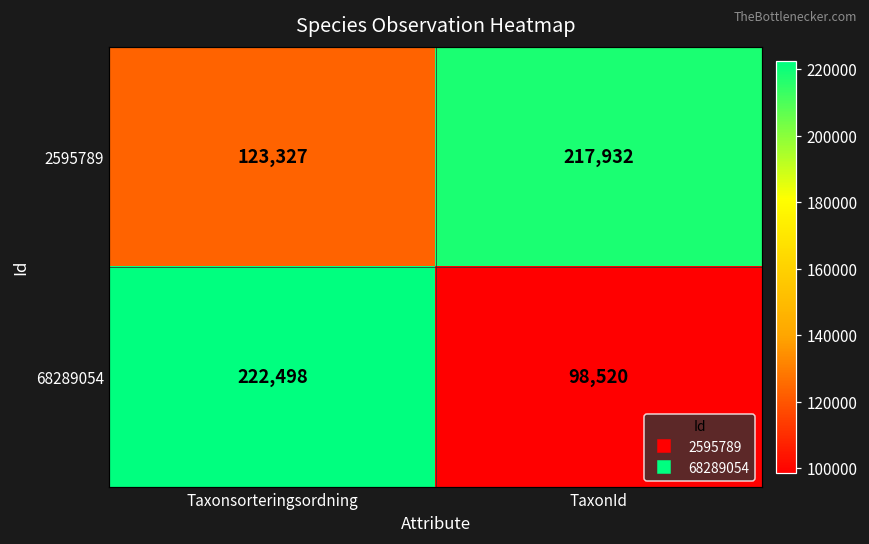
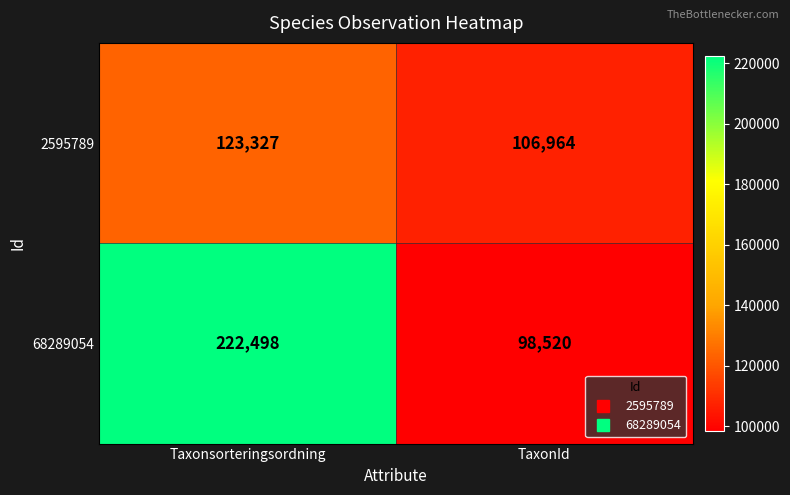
2595789, TaxonId: 217,932 -> 106,964
